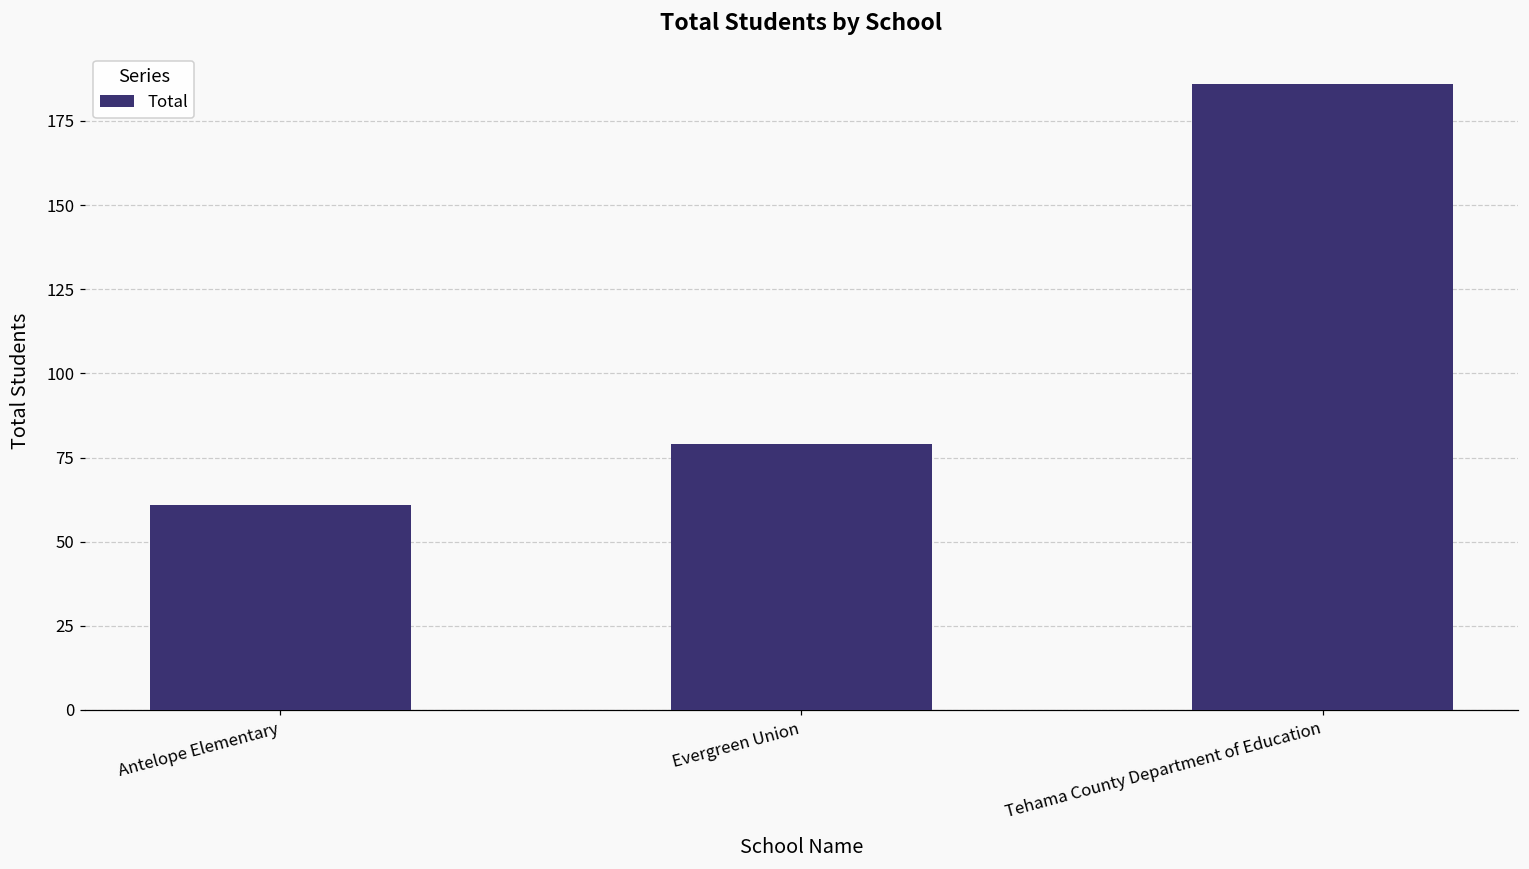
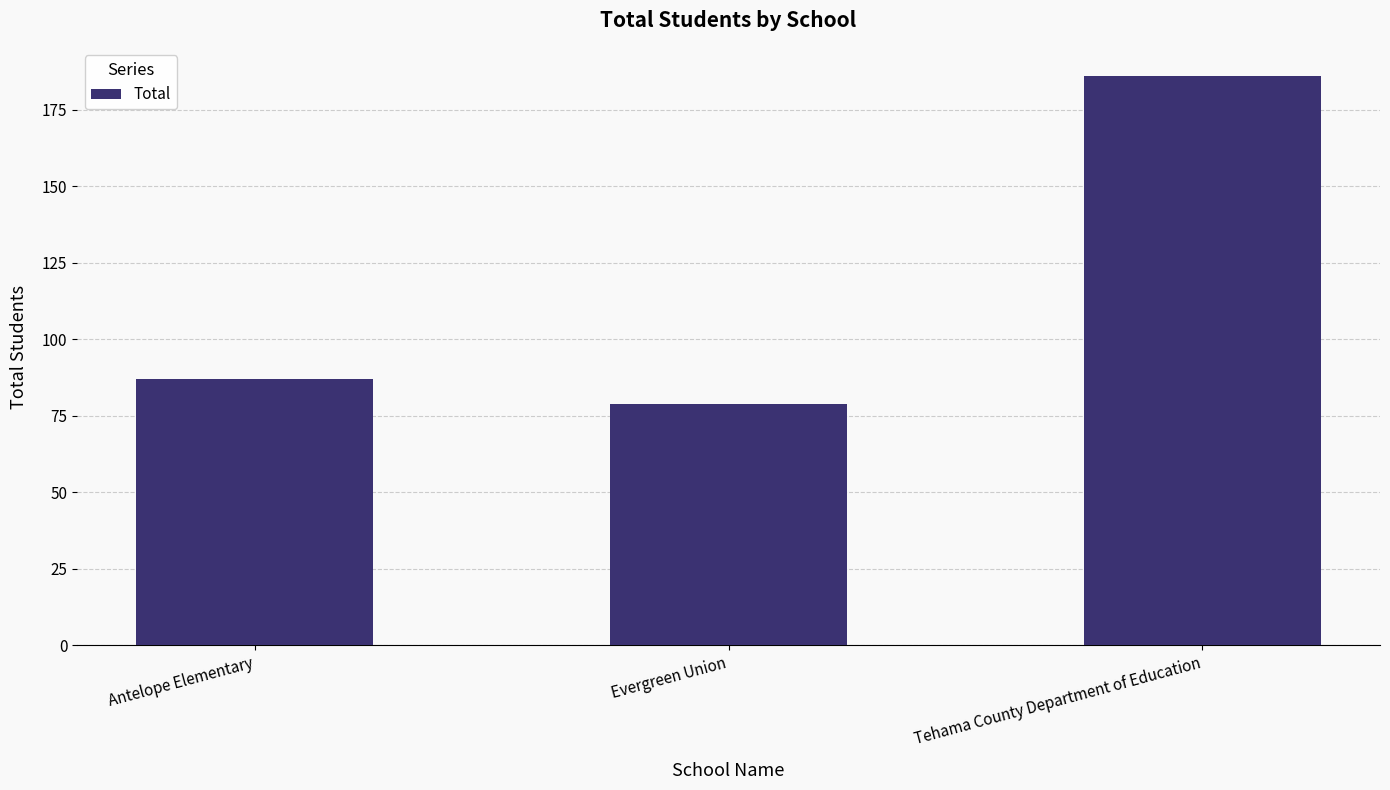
Antelope Elementary: 61 -> 87
